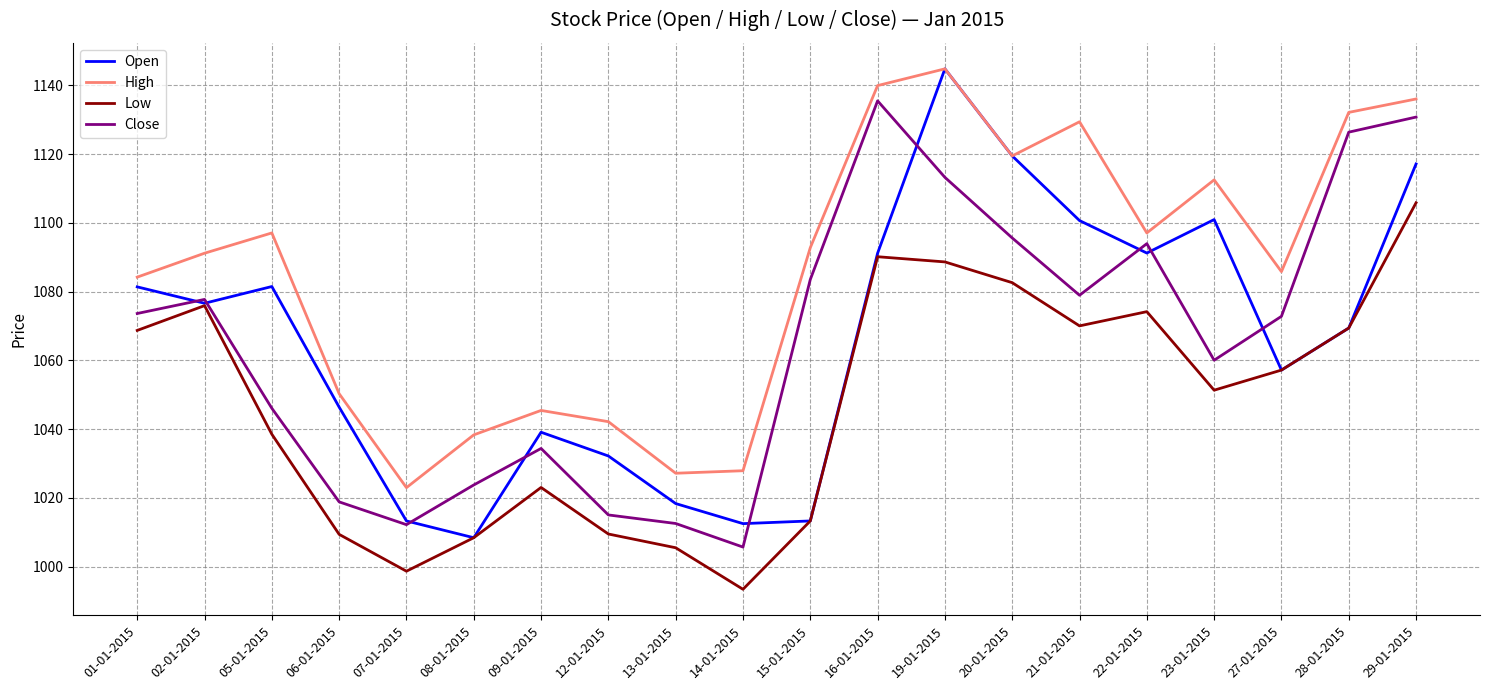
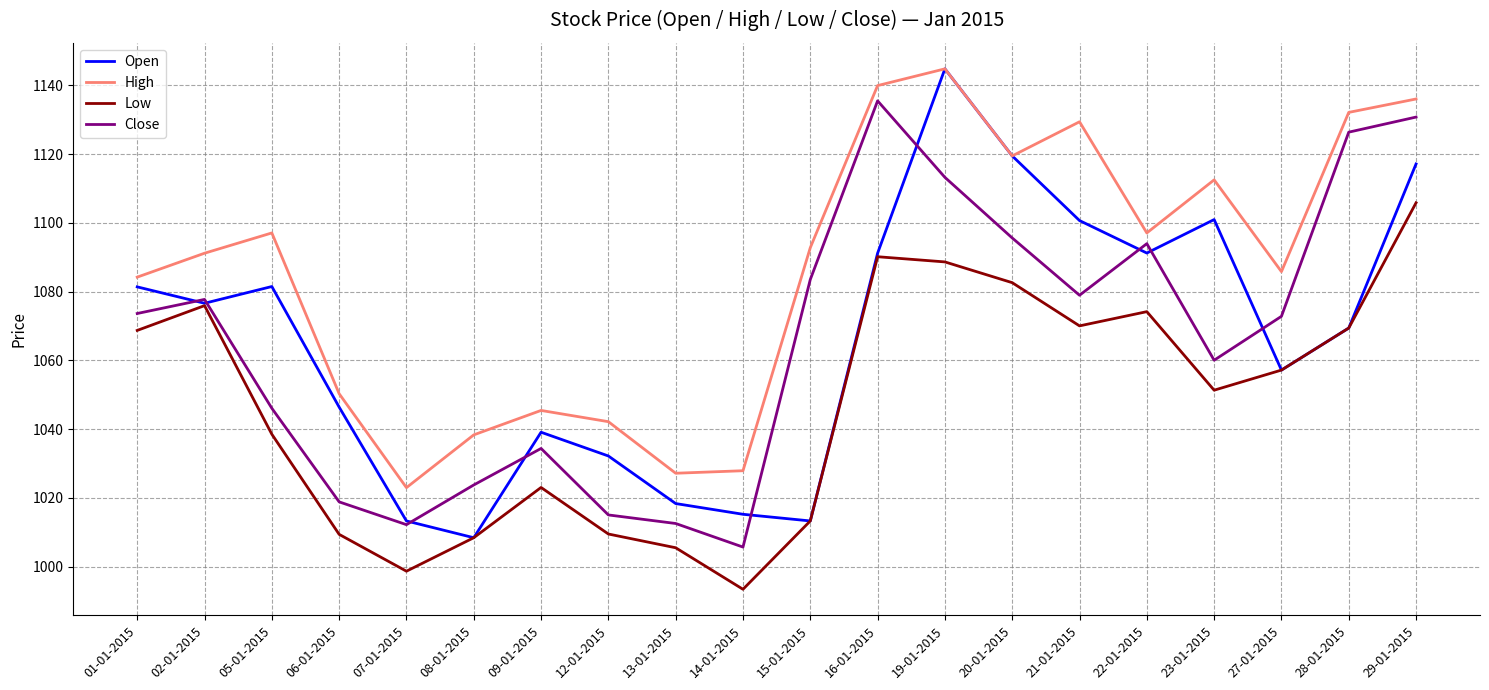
Open, 14-01-2015: 1013 -> 1015
